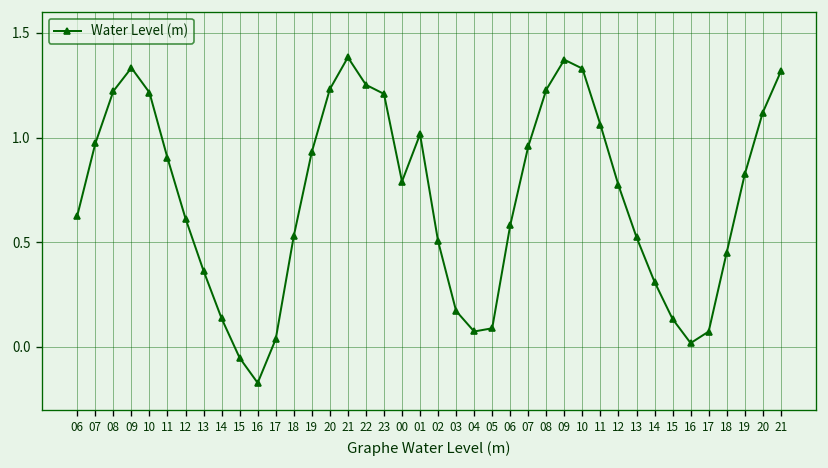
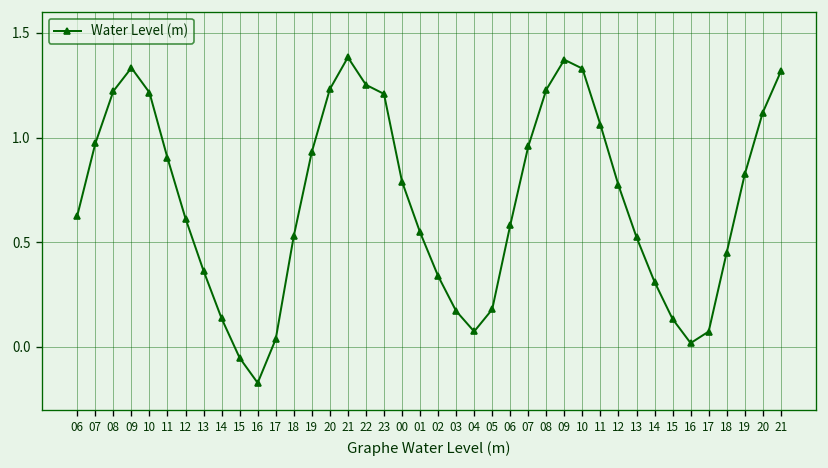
01: 1.02 -> 0.55
02: 0.51 -> 0.34
05: 0.09 -> 0.18
